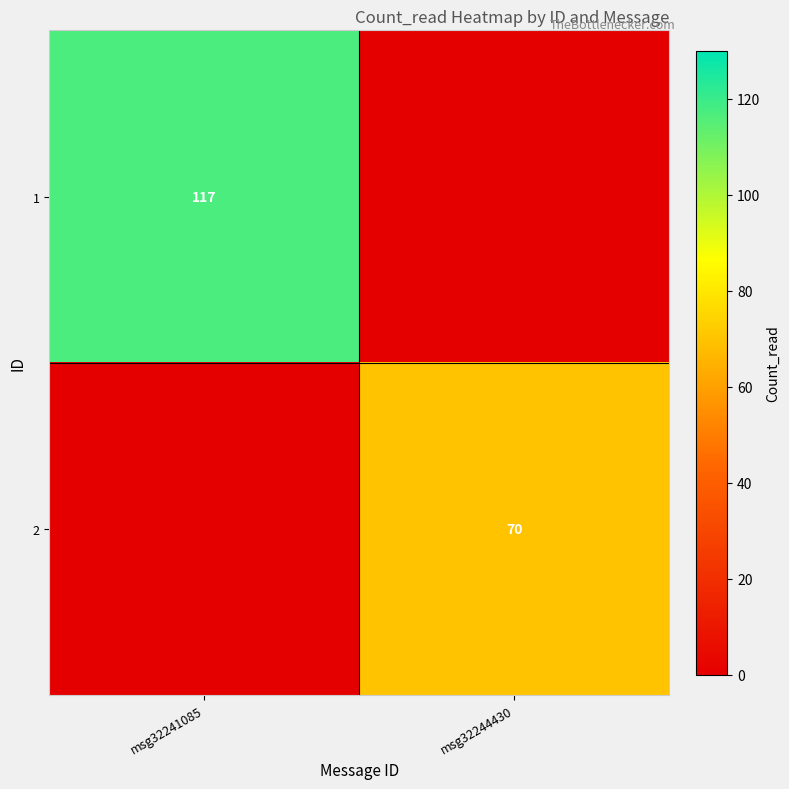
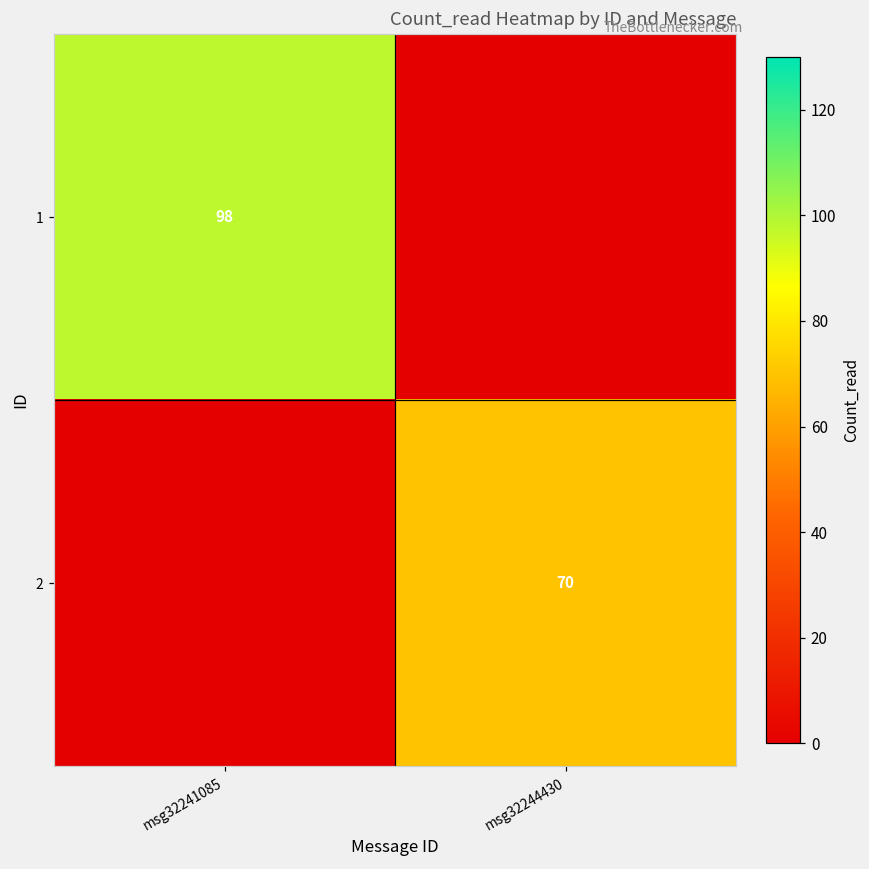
1, msg32241085: 117 -> 98
